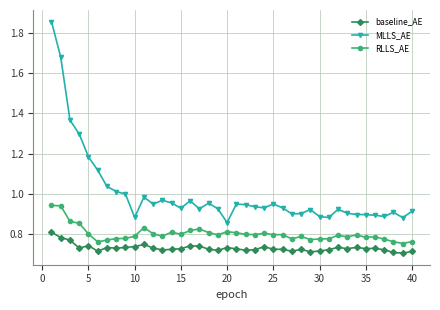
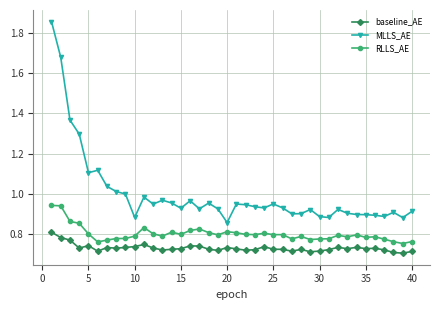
MLLS_AE, 5: 1.18 -> 1.11
